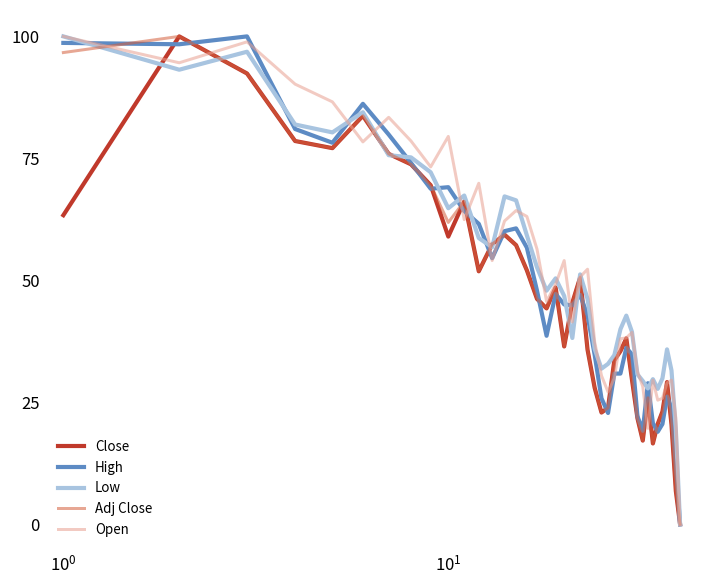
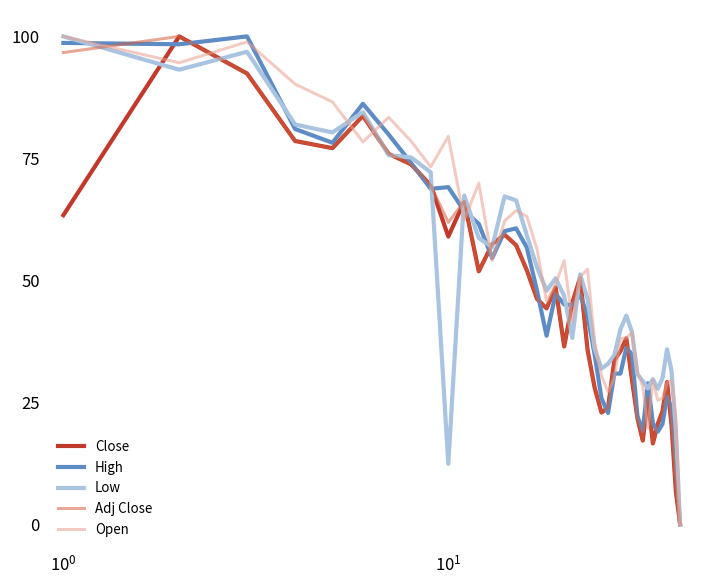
Low, 10^1: 65 -> 12
